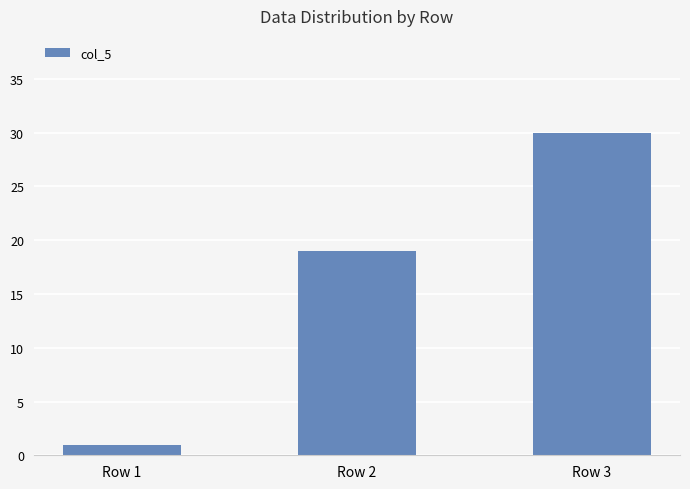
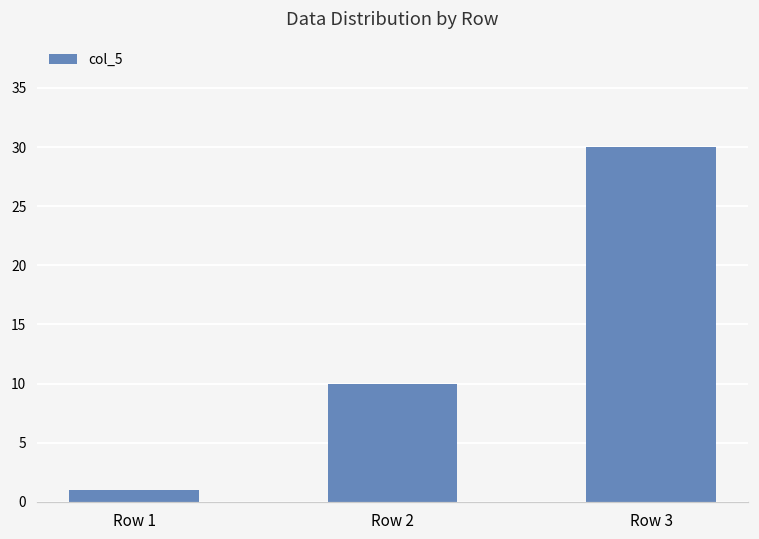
Row 2: 19 -> 10
